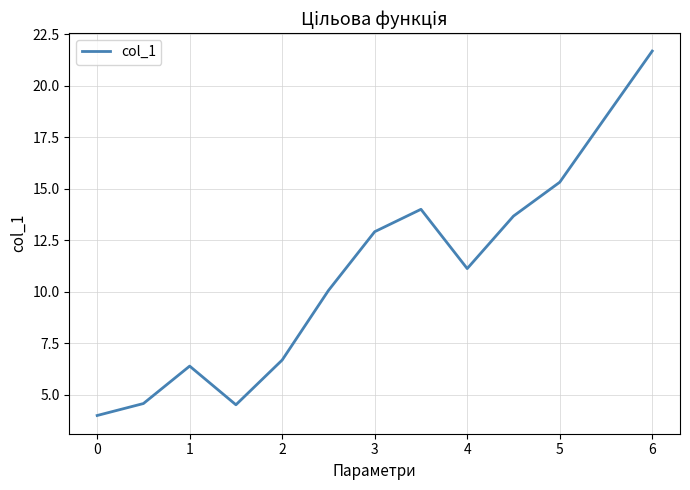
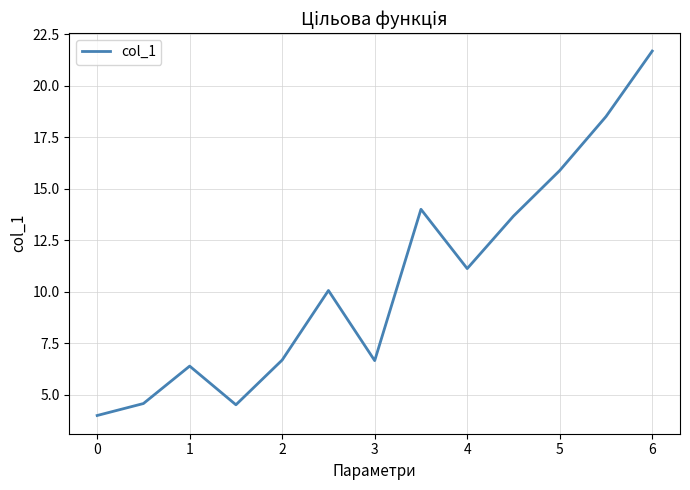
3: 12.9 -> 6.7
5: 15.3 -> 15.9
